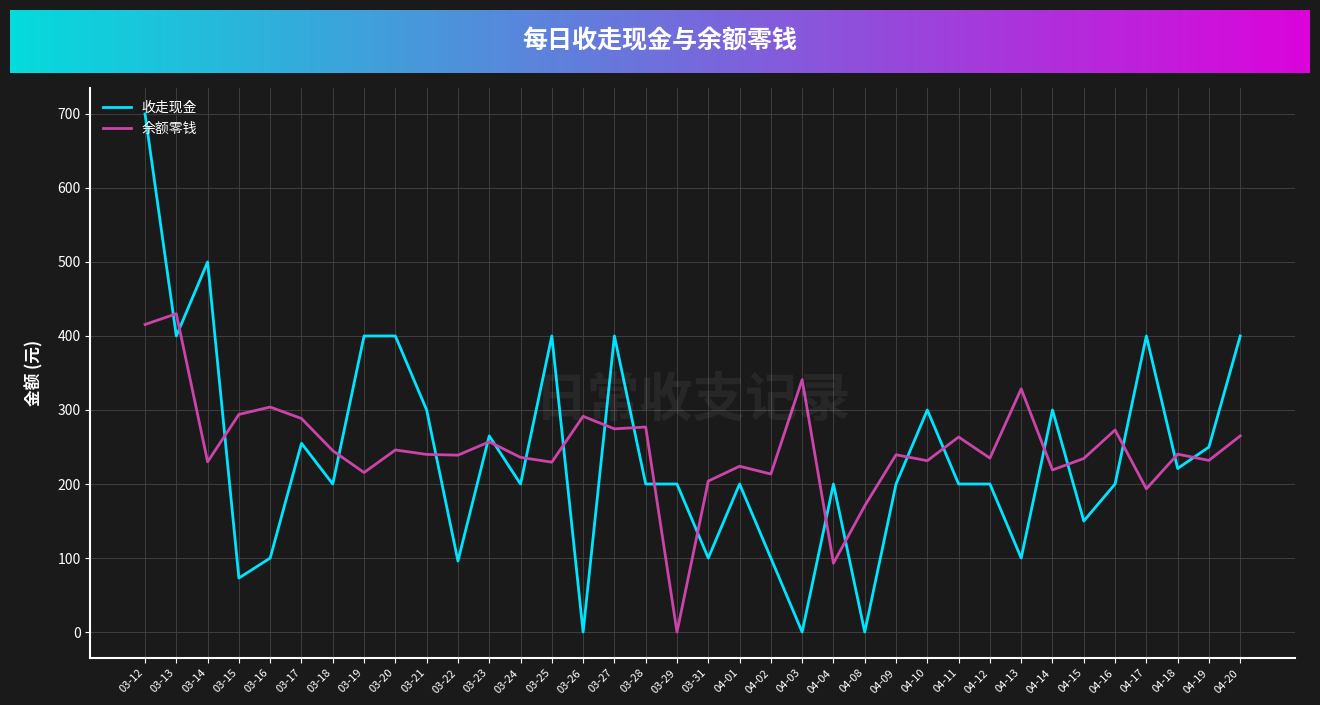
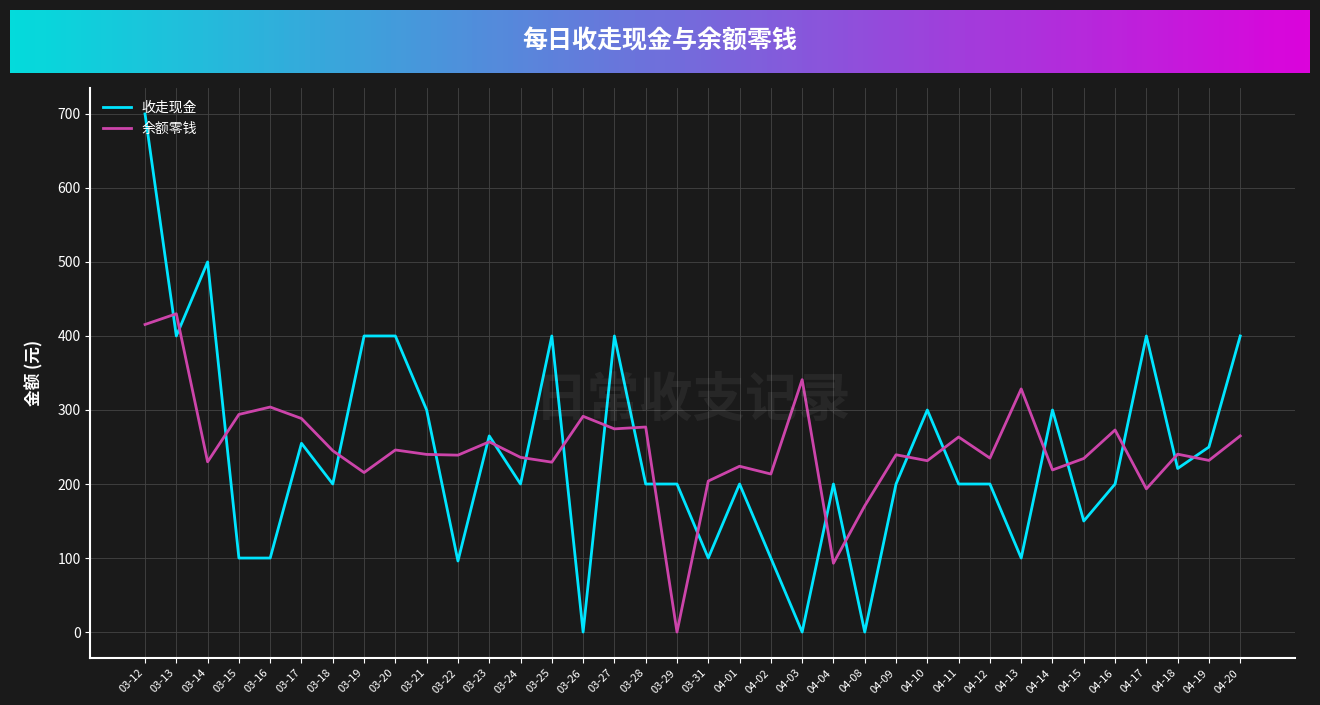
收走现金, 03-15: 70 -> 100
